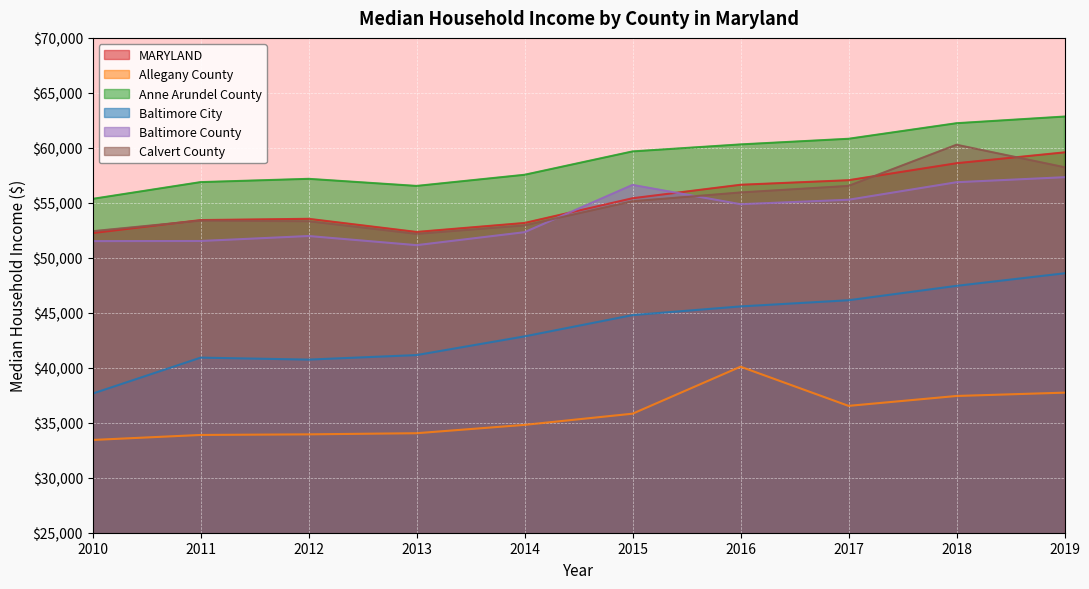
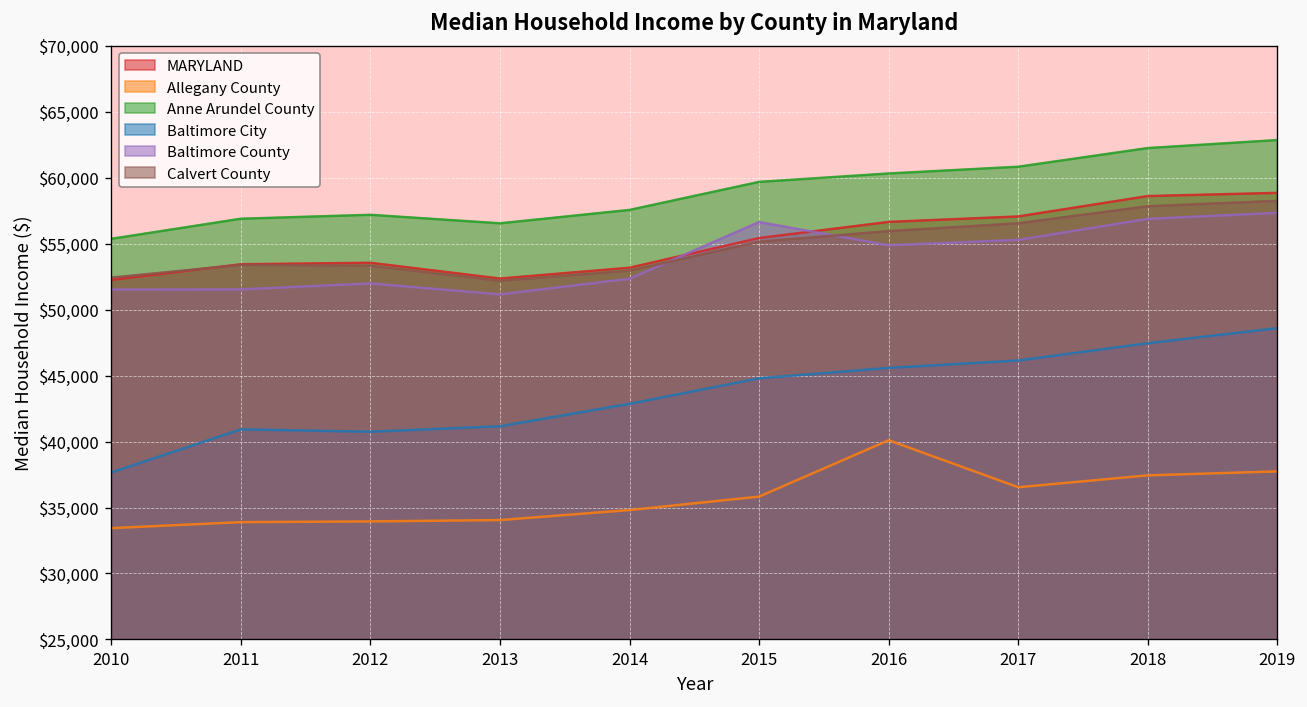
Calvert County, 2018: $60,300 -> $57,800
MARYLAND, 2019: $59,600 -> $58,800
